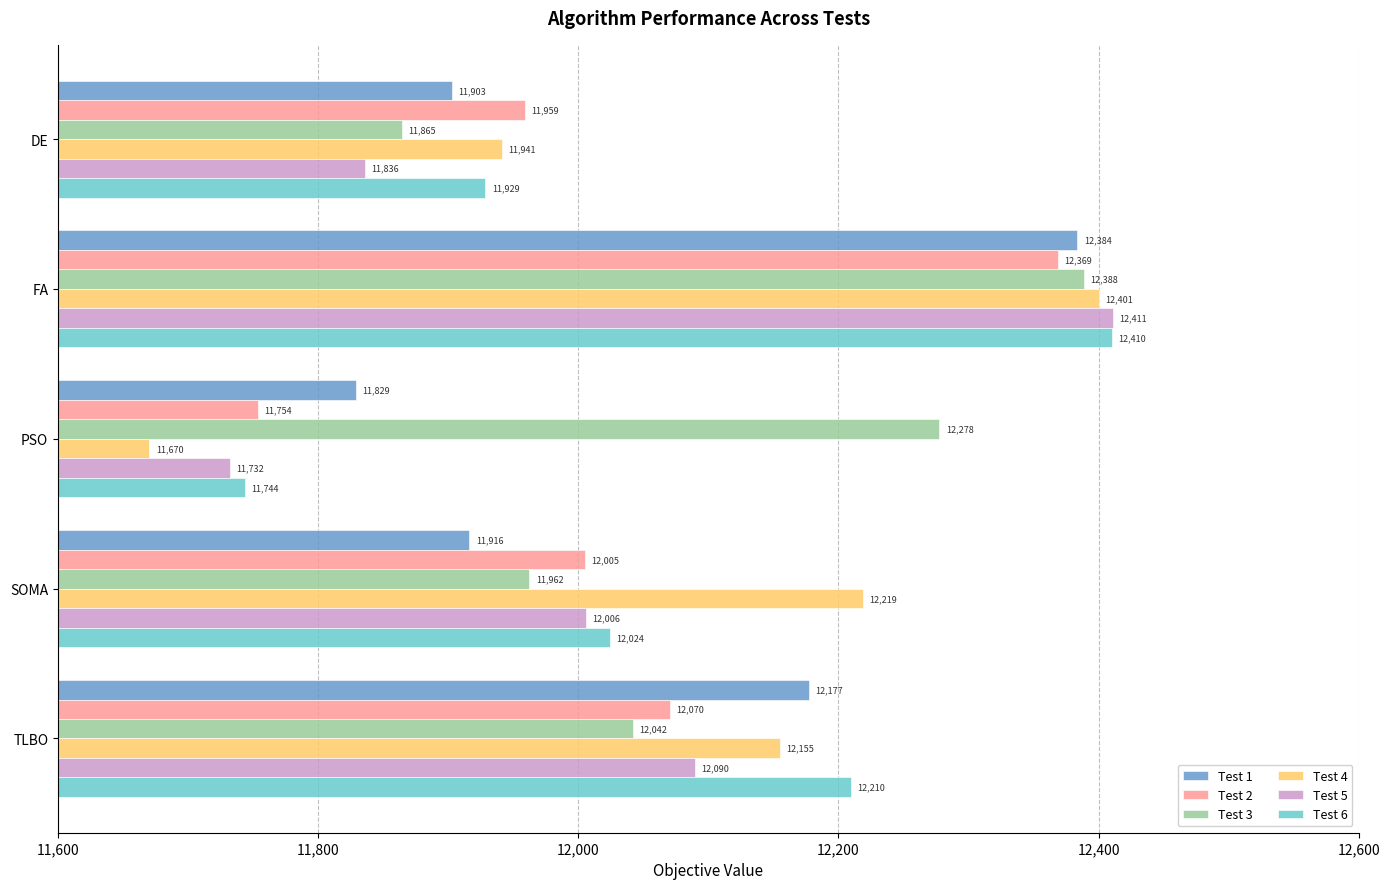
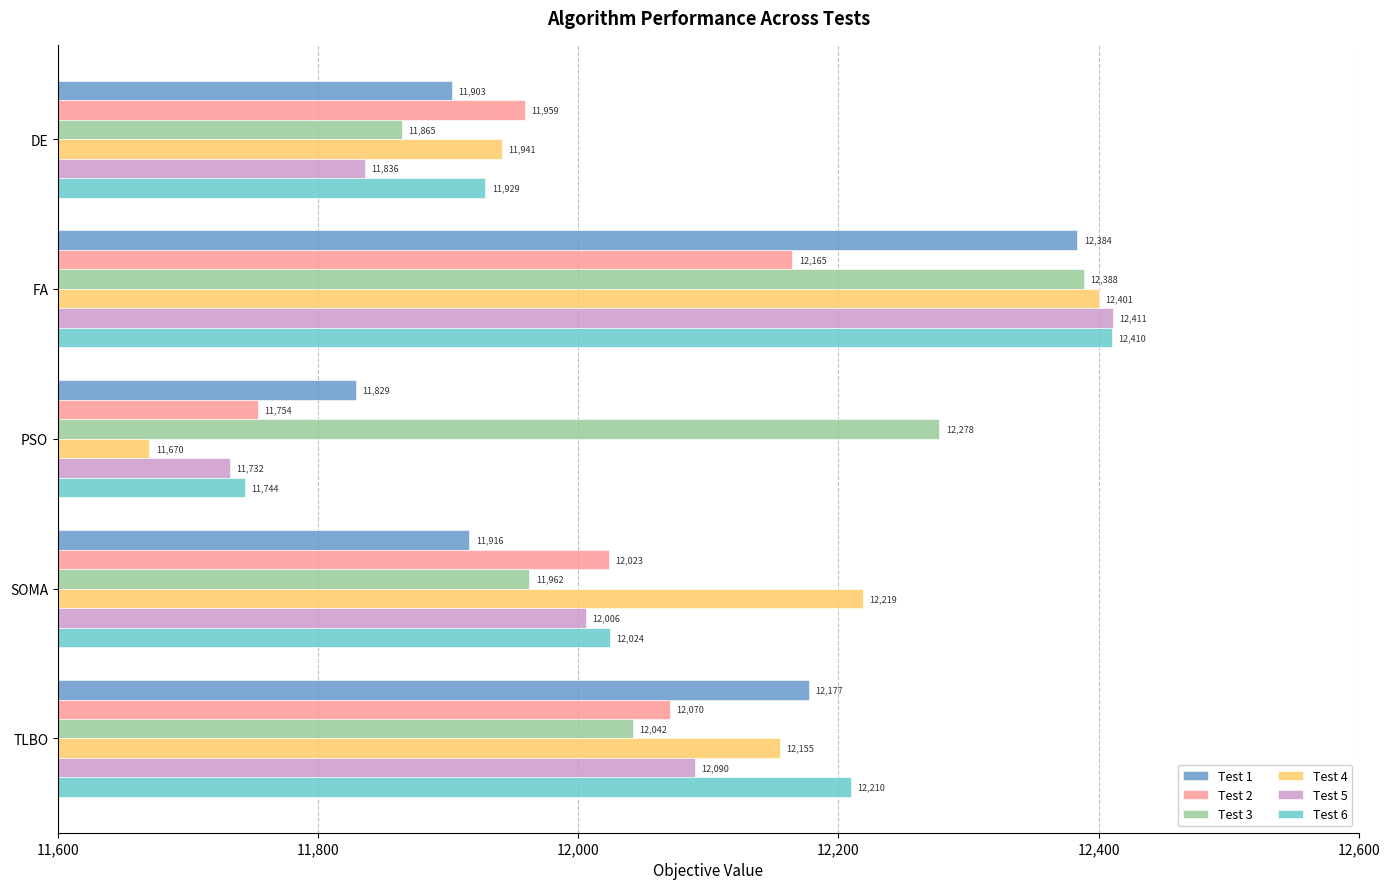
Test 2, FA: 12,369 -> 12,165
Test 2, SOMA: 12,005 -> 12,023
